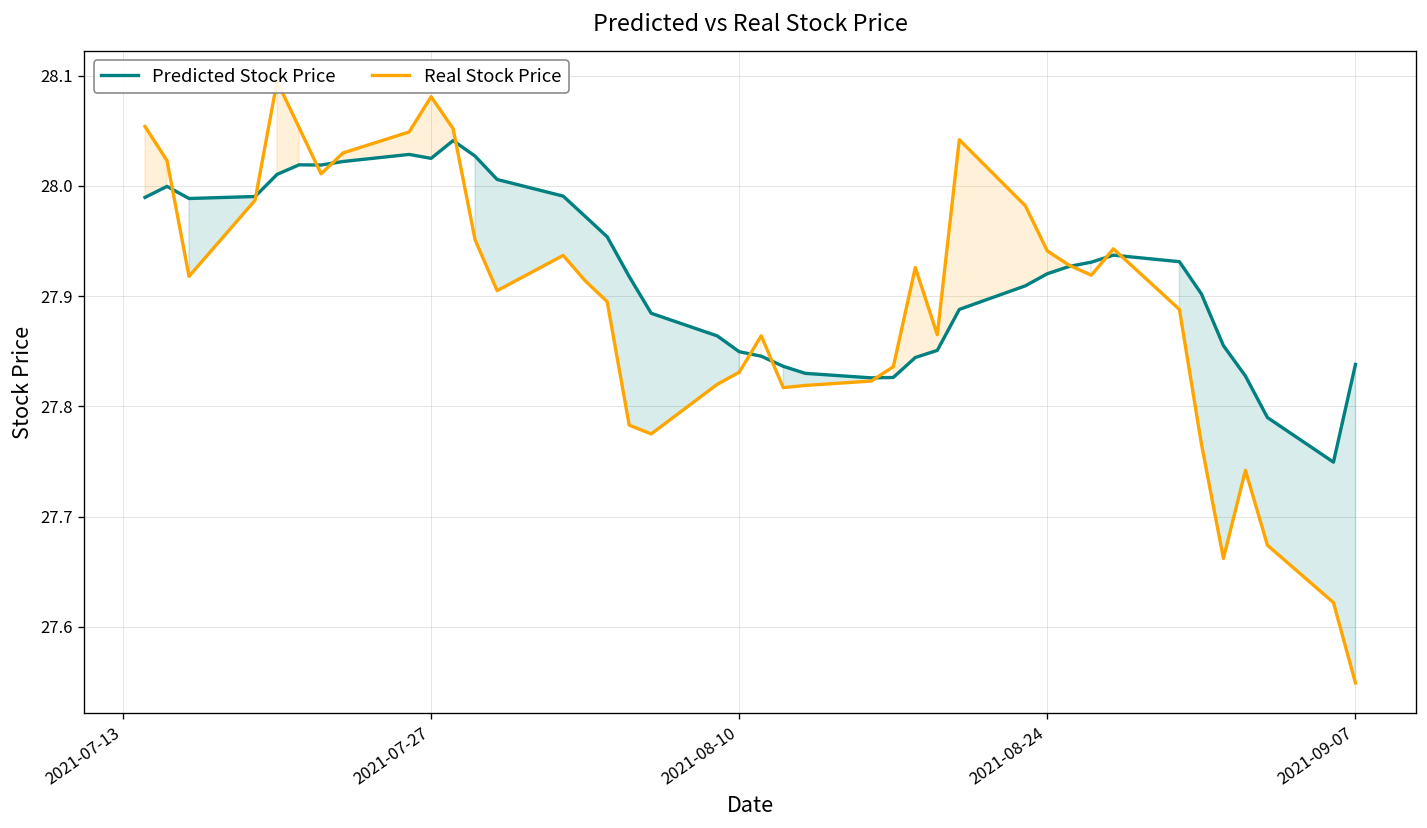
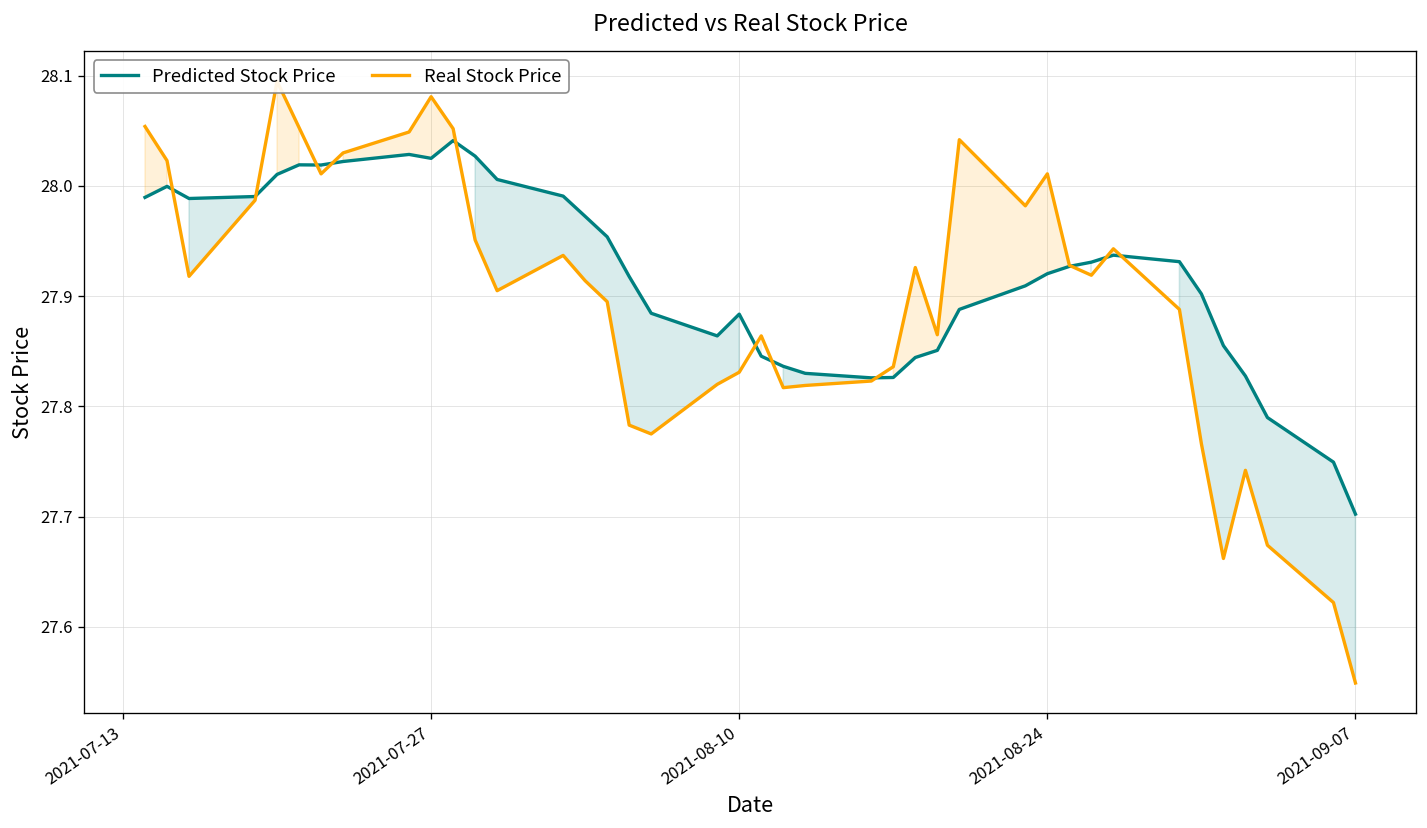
Predicted Stock Price, 2021-08-10: 27.85 -> 27.88
Real Stock Price, 2021-08-24: 27.94 -> 28.01
Predicted Stock Price, 2021-09-07: 27.84 -> 27.70
